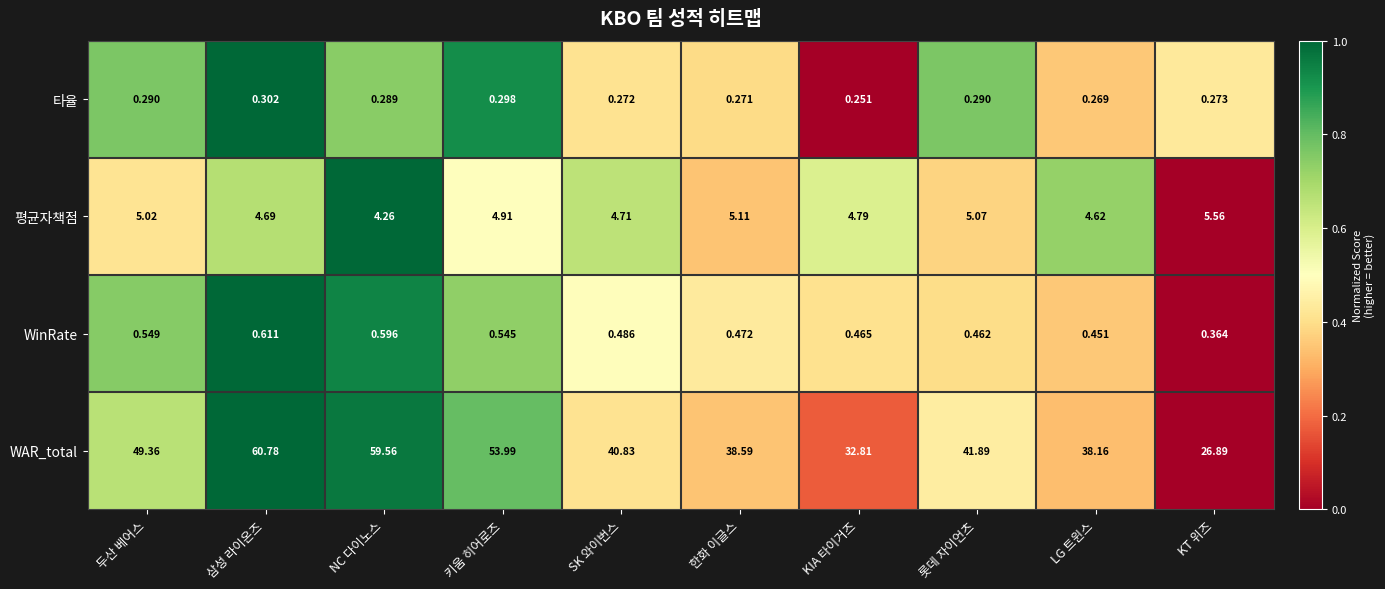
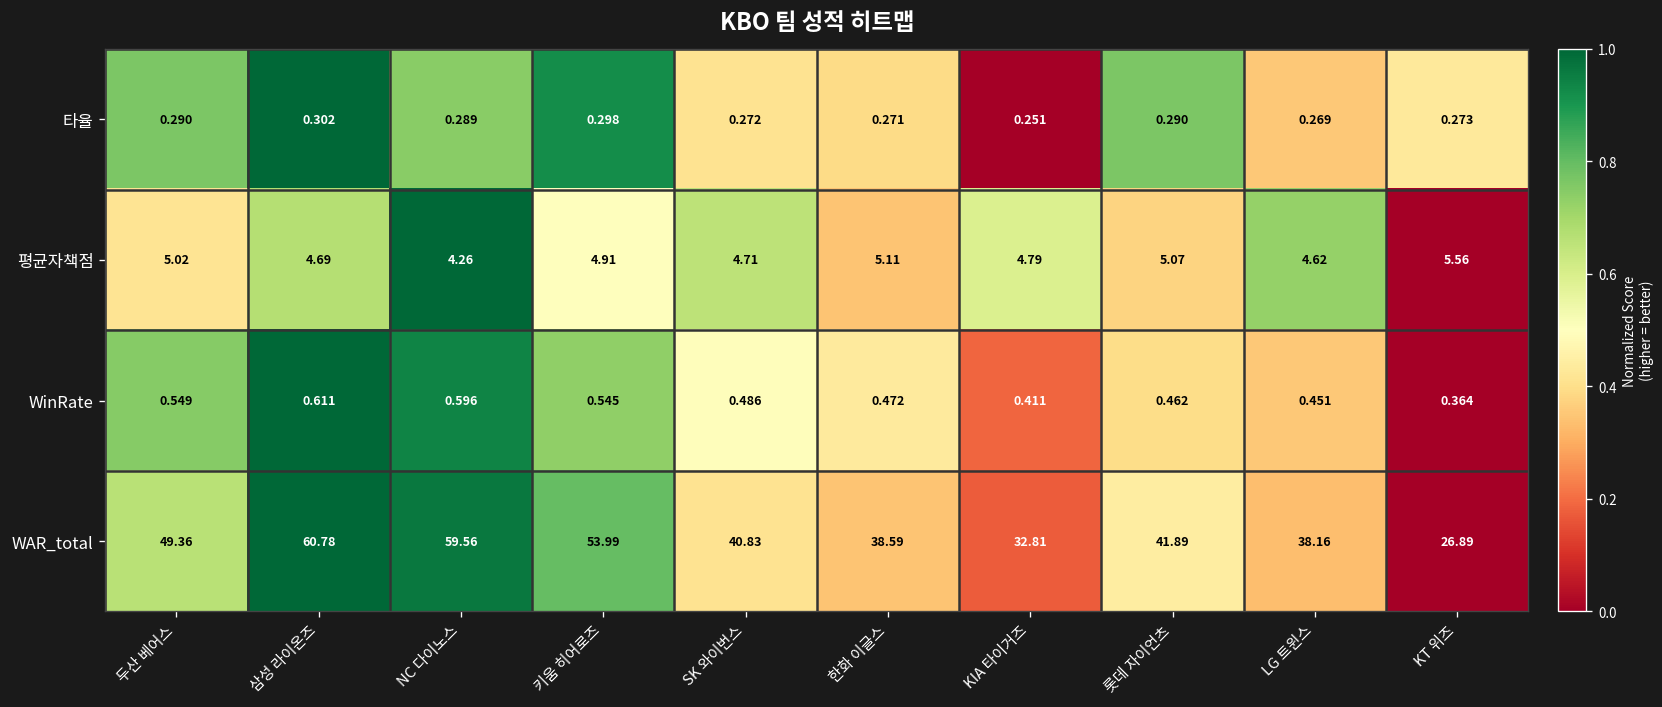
WinRate, KIA 타이거즈: 0.465 -> 0.411
